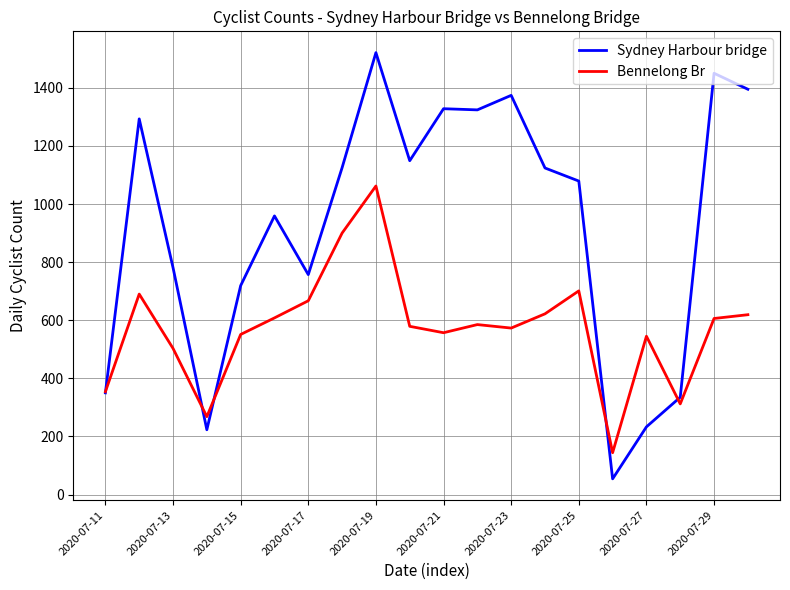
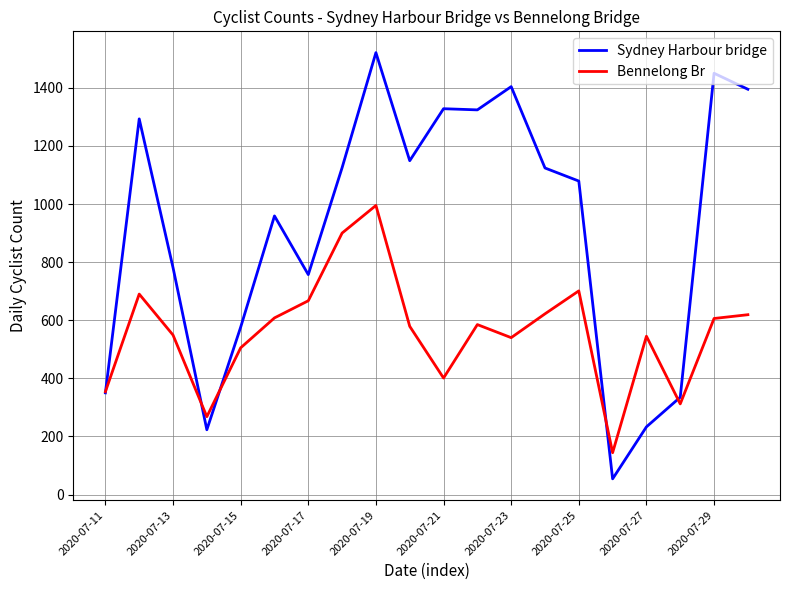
Bennelong Br, 2020-07-13: 500 -> 550
Sydney Harbour bridge, 2020-07-15: 720 -> 580
Bennelong Br, 2020-07-15: 550 -> 510
Bennelong Br, 2020-07-19: 1060 -> 1000
Bennelong Br, 2020-07-21: 560 -> 400
Sydney Harbour bridge, 2020-07-23: 1370 -> 1400
Bennelong Br, 2020-07-23: 570 -> 540
